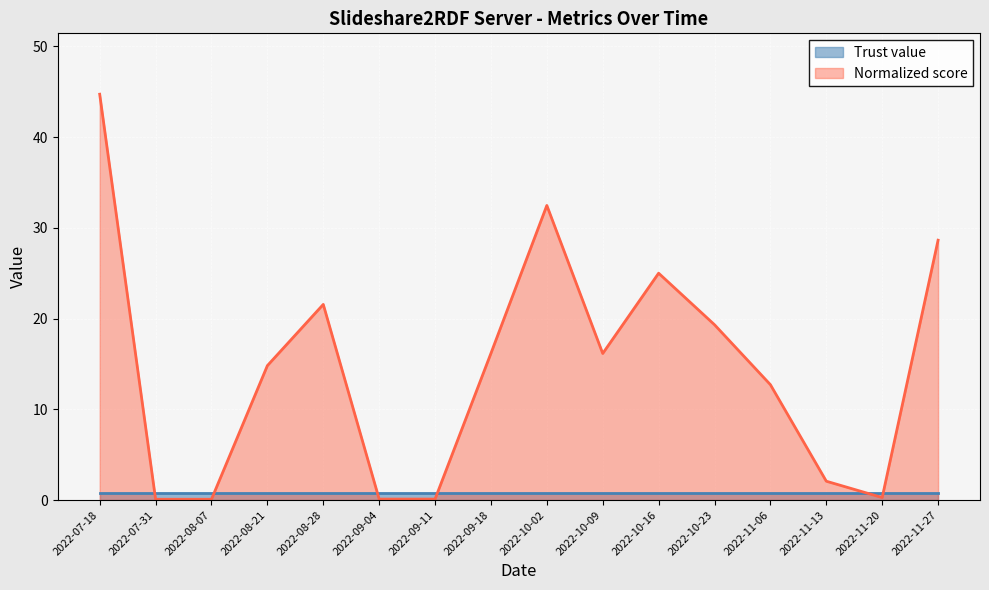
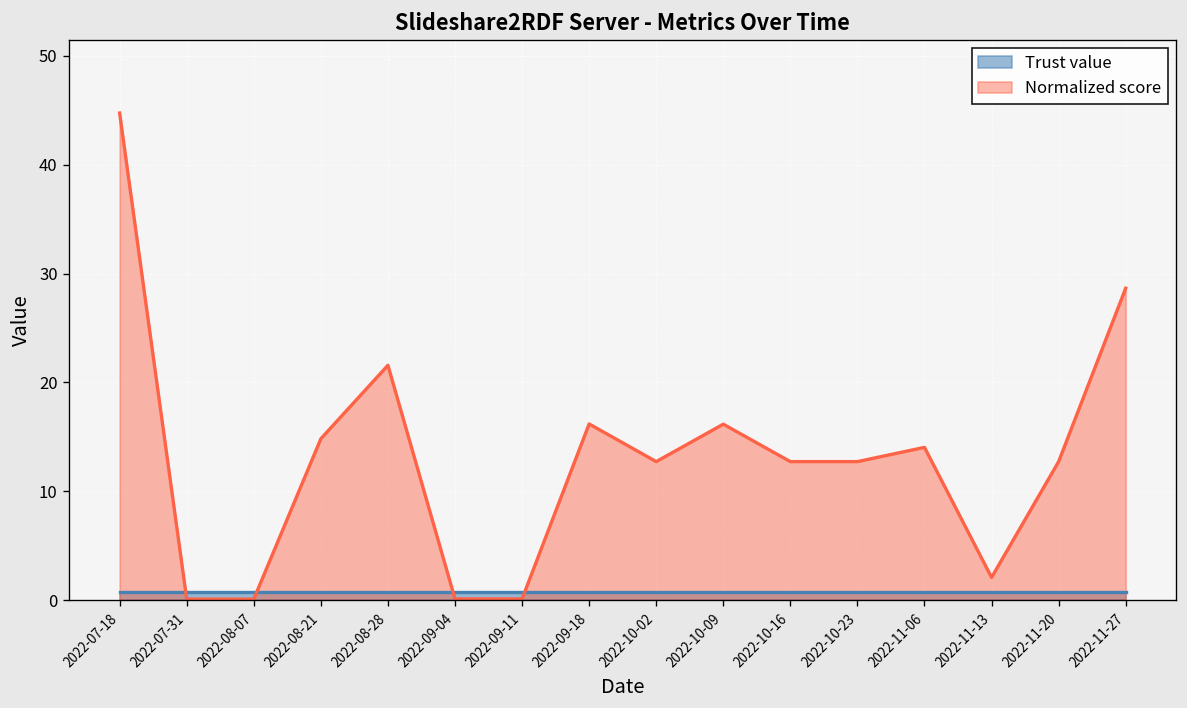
Normalized score, 2022-10-02: 32 -> 13
Normalized score, 2022-10-16: 25 -> 13
Normalized score, 2022-10-23: 19 -> 13
Normalized score, 2022-11-06: 13 -> 14
Normalized score, 2022-11-20: 0 -> 13
